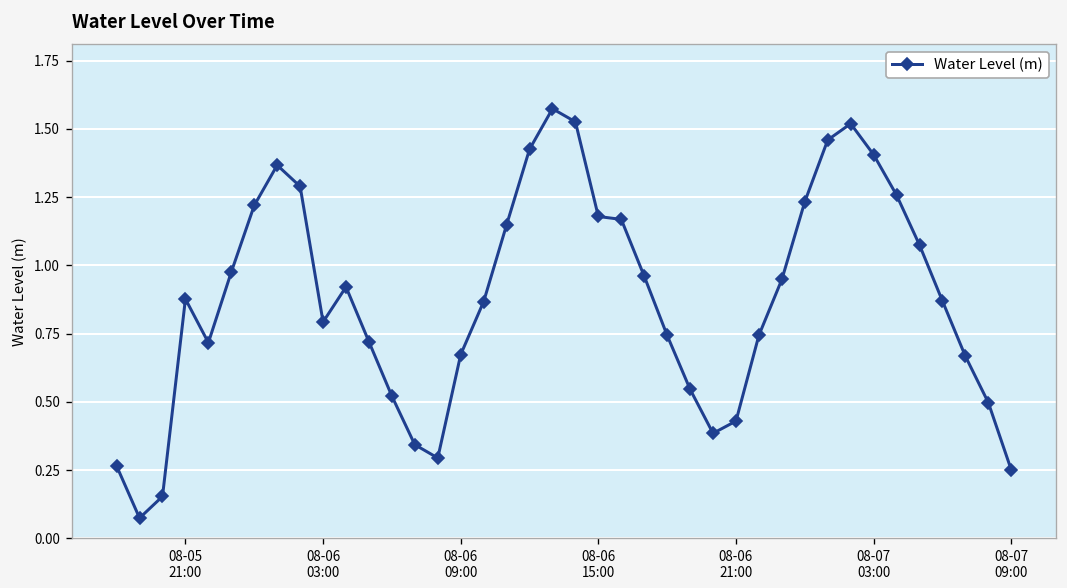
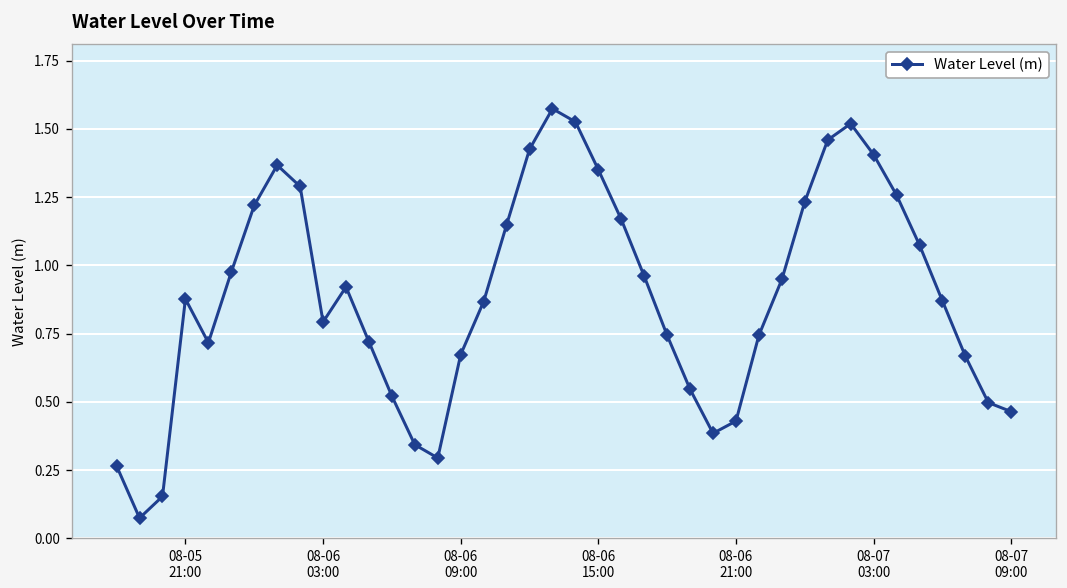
08-06 15:00: 1.18 -> 1.35
08-07 09:00: 0.25 -> 0.46
